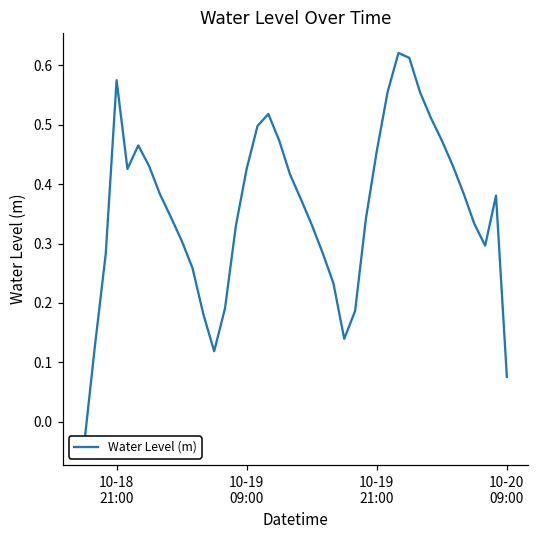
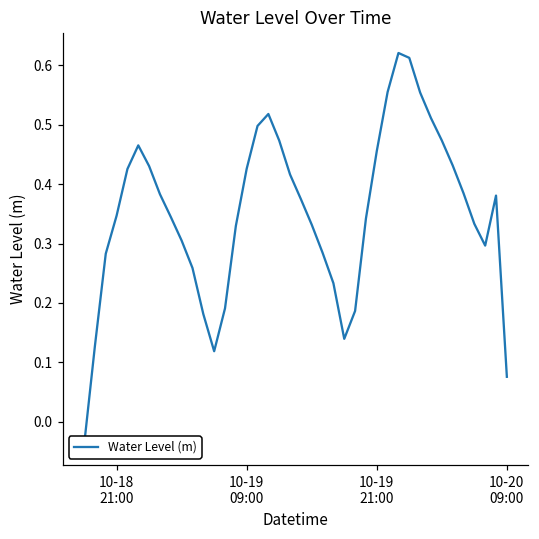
10-18 21:00: 0.58 -> 0.35
